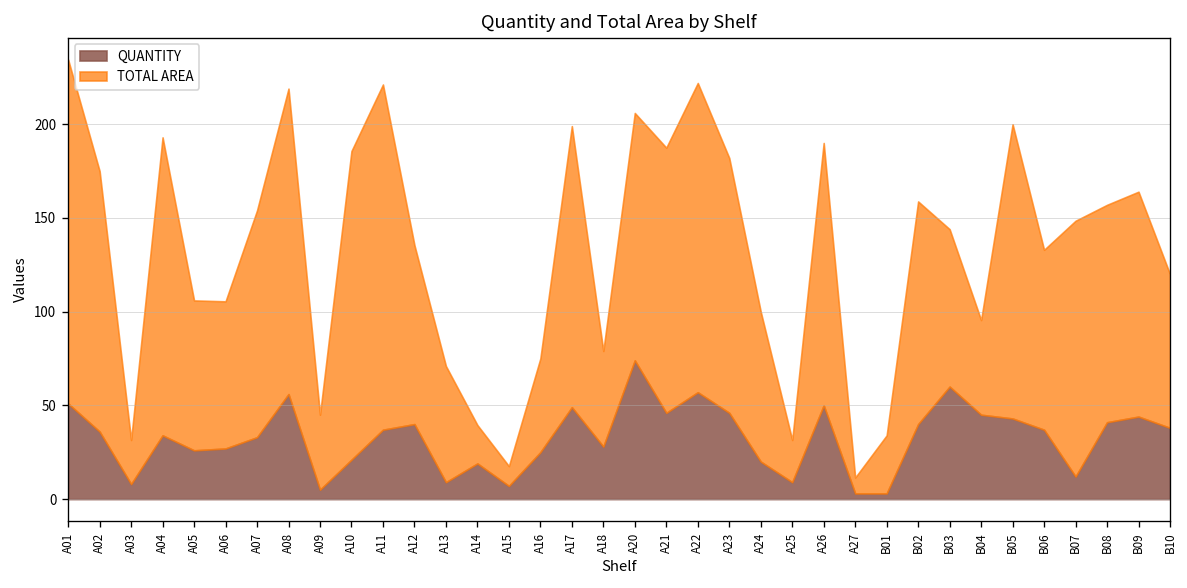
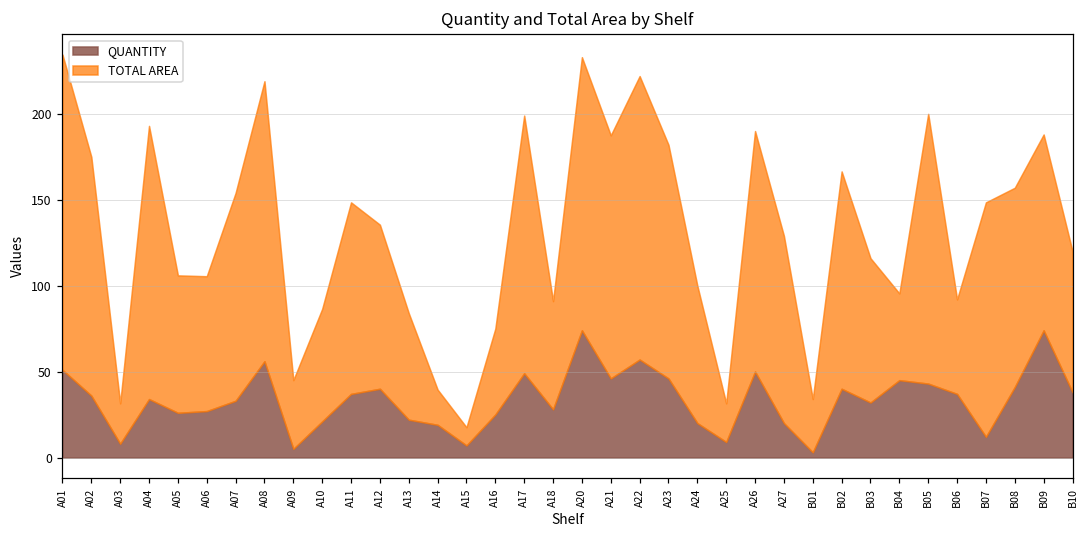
TOTAL AREA, A10: 165 -> 66
TOTAL AREA, A11: 184 -> 112
QUANTITY, A13: 9 -> 22
TOTAL AREA, A18: 51 -> 63
TOTAL AREA, A20: 132 -> 159
QUANTITY, A27: 3 -> 20
TOTAL AREA, A27: 9 -> 109
TOTAL AREA, B02: 119 -> 127
QUANTITY, B03: 60 -> 32
TOTAL AREA, B06: 96 -> 55
QUANTITY, B09: 44 -> 74
TOTAL AREA, B09: 120 -> 114
